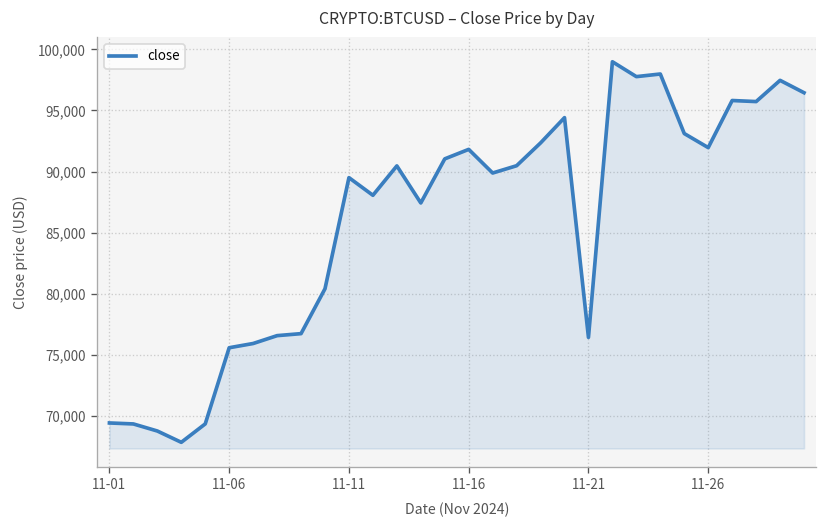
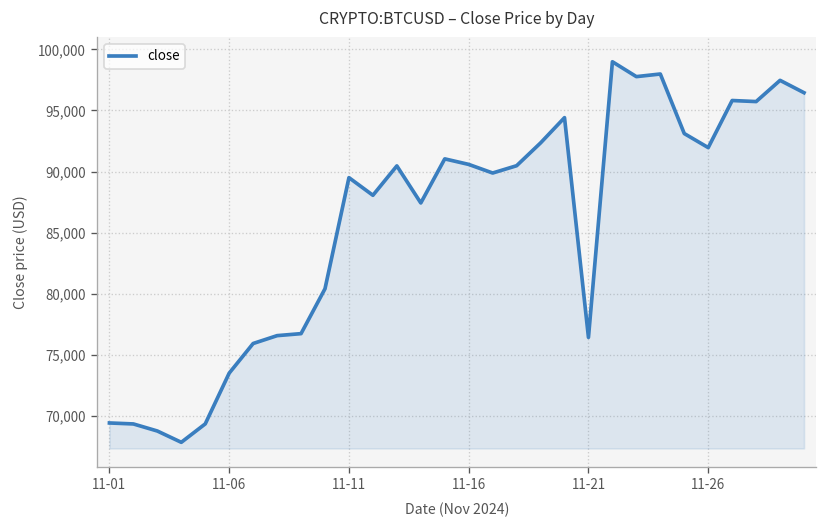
11-06: 75,600 -> 73,500
11-16: 91,800 -> 90,600
